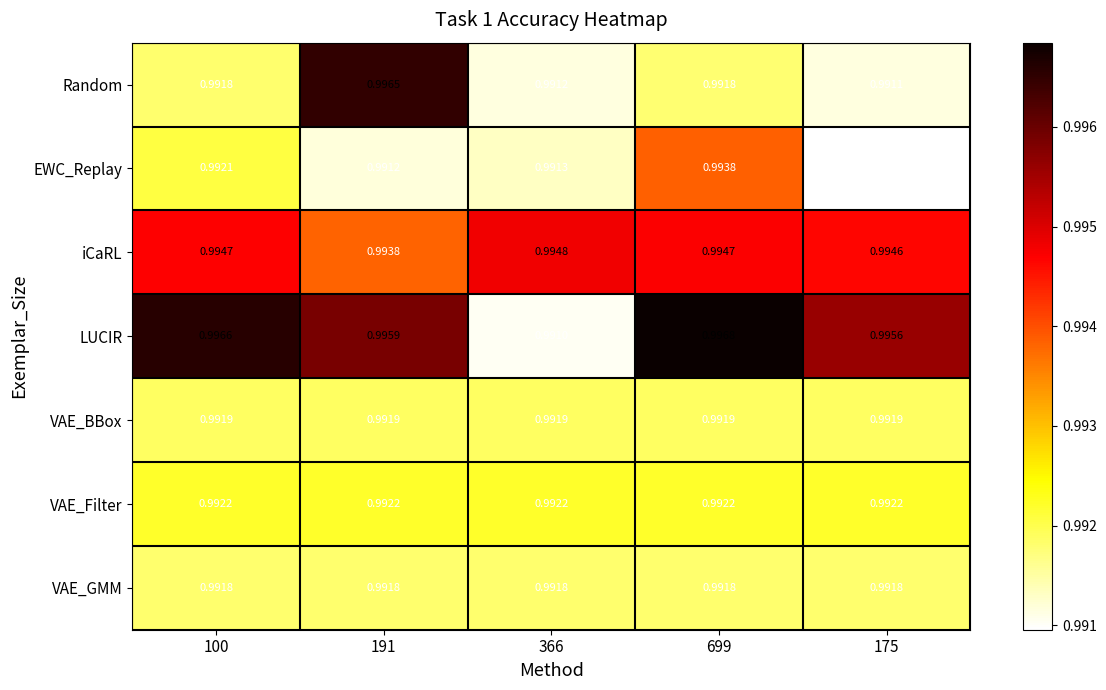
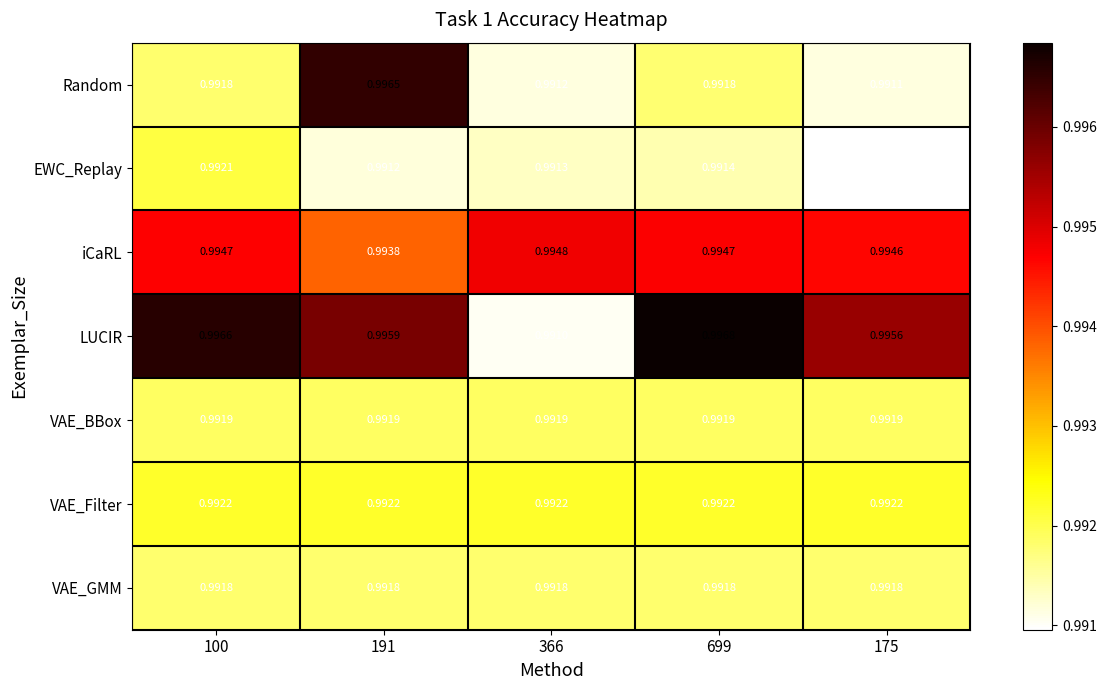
EWC_Replay, 699: 0.9938 -> 0.9914
